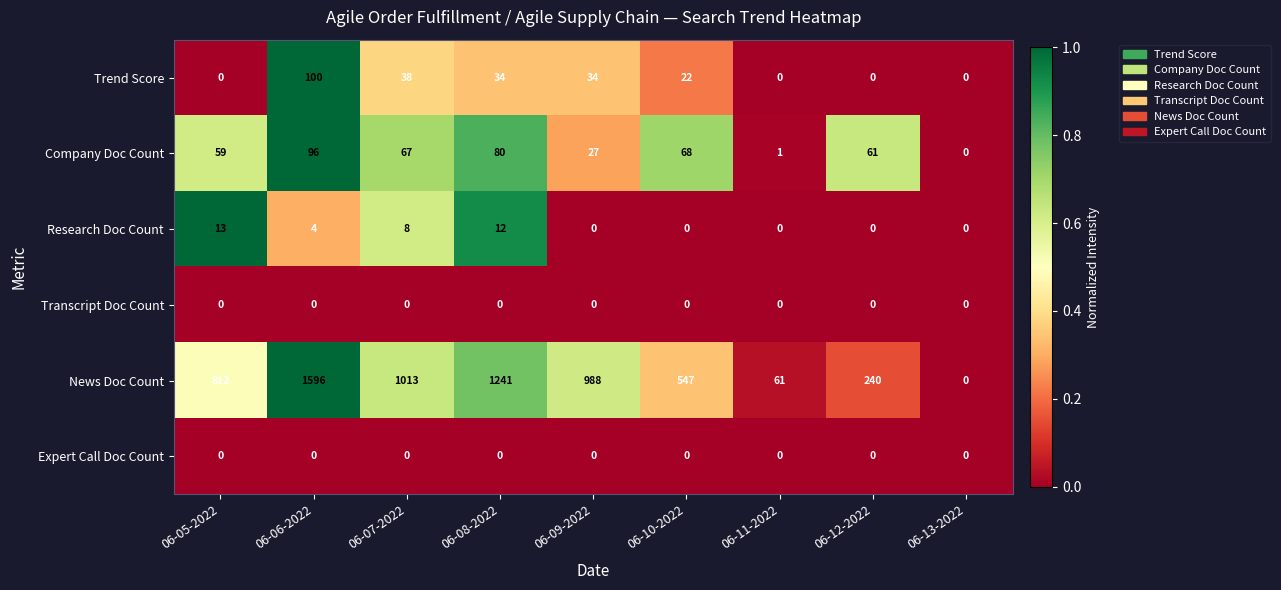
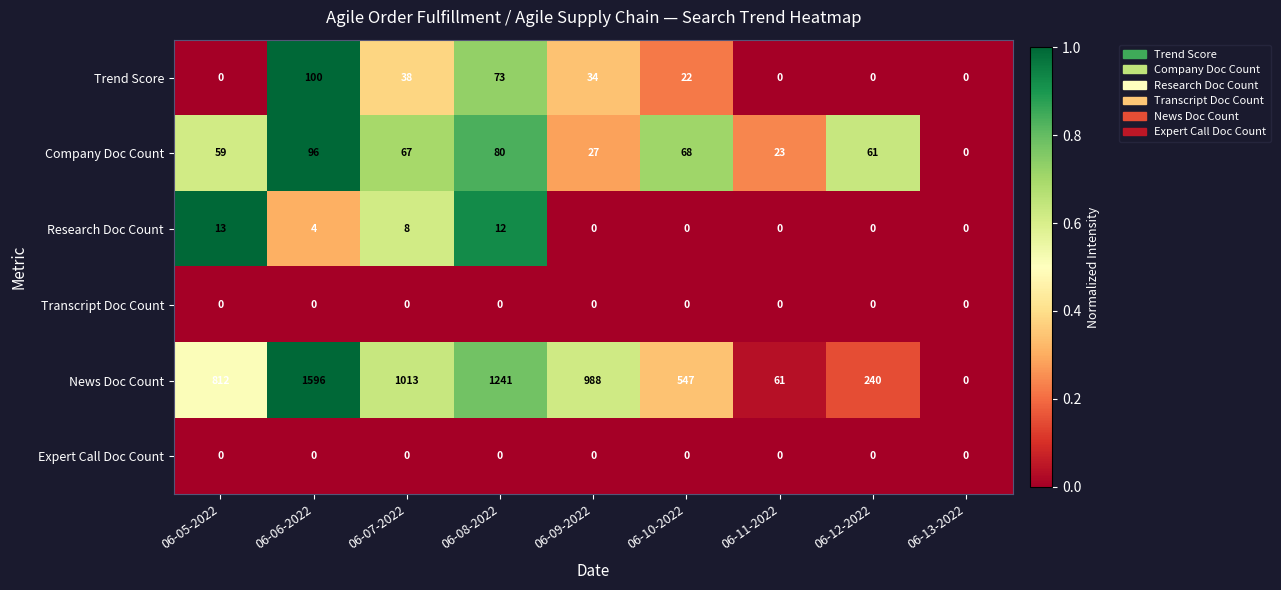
Trend Score, 06-08-2022: 34 -> 73
Company Doc Count, 06-11-2022: 1 -> 23
